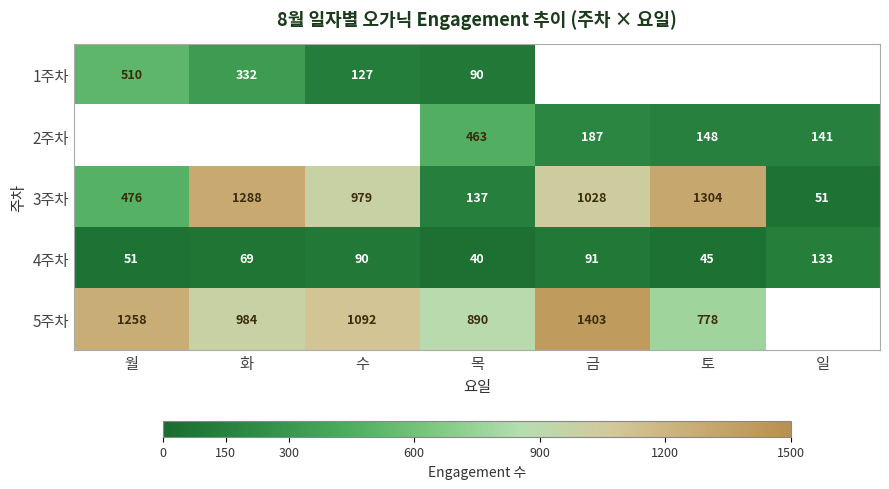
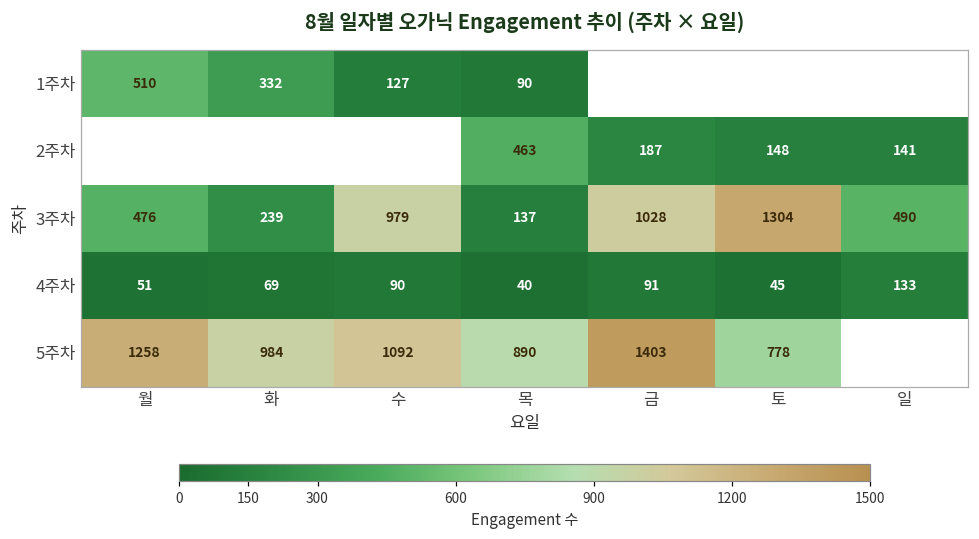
3주차, 화: 1288 -> 239
3주차, 일: 51 -> 490
